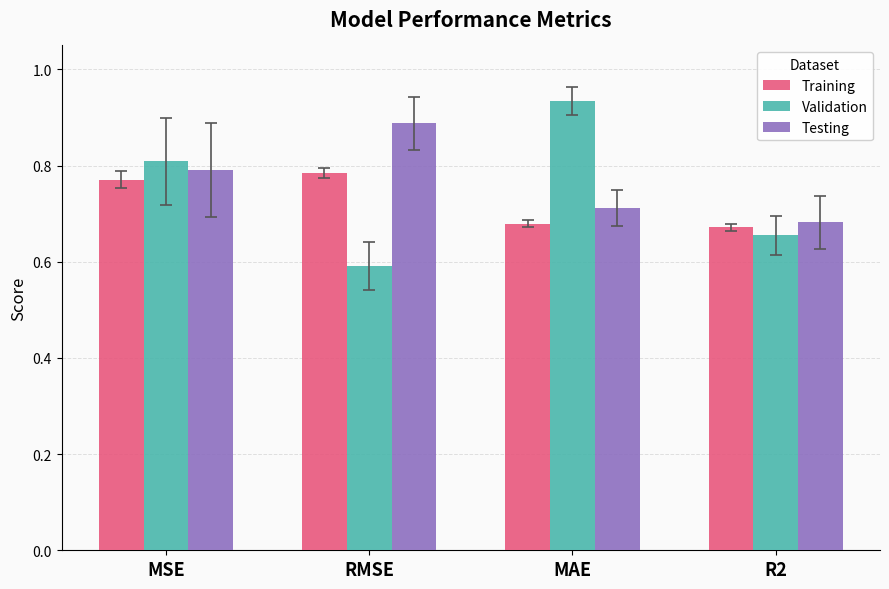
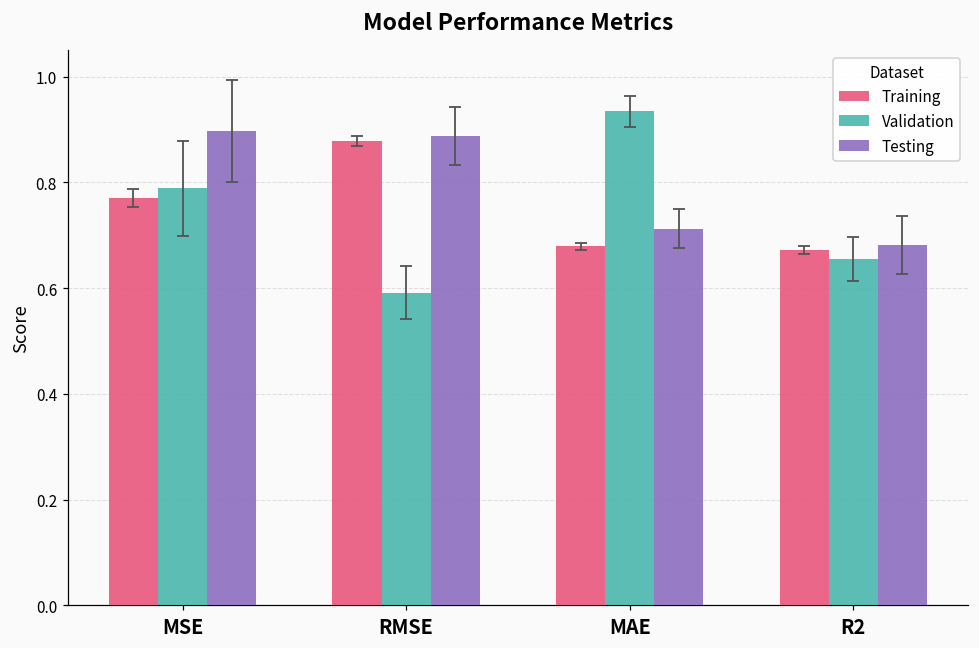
Validation, MSE: 0.81 -> 0.79
Testing, MSE: 0.79 -> 0.90
Training, RMSE: 0.79 -> 0.88
